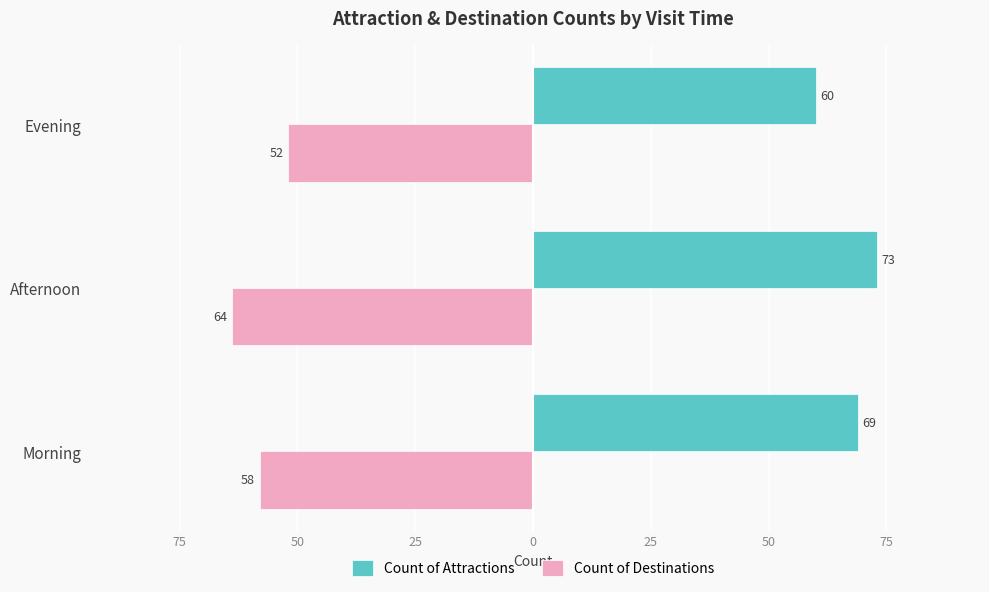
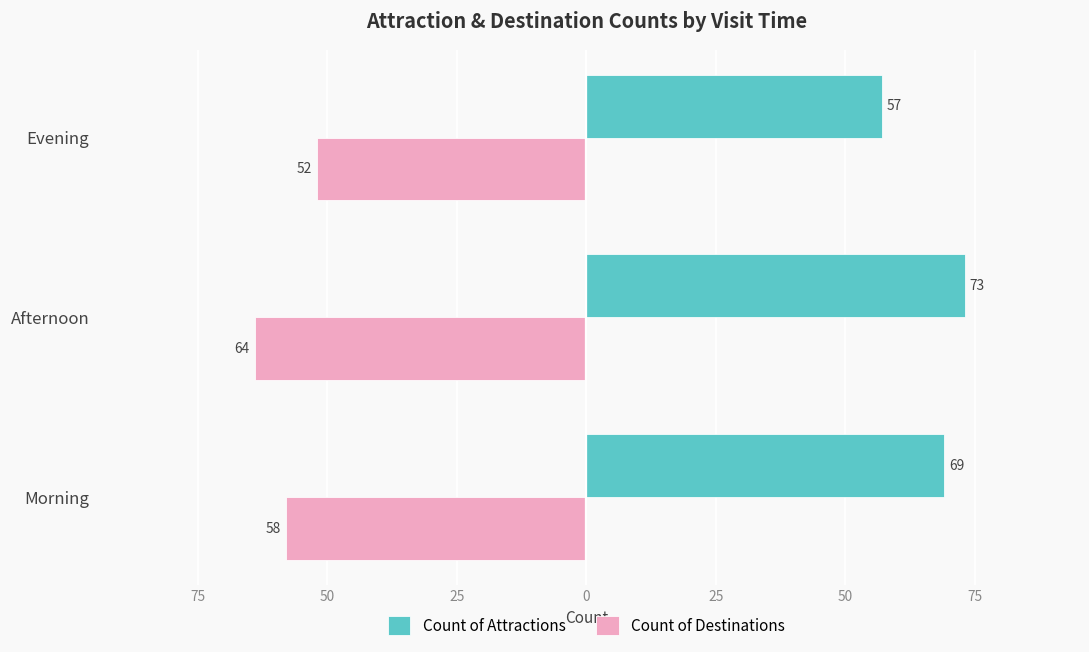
Count of Attractions, Evening: 60 -> 57
